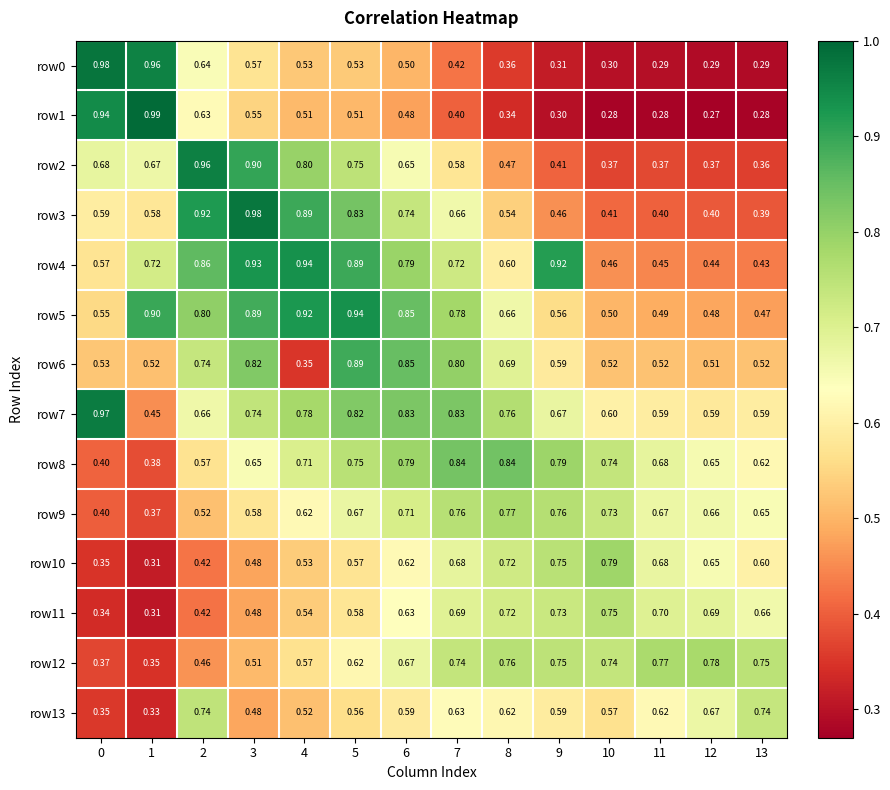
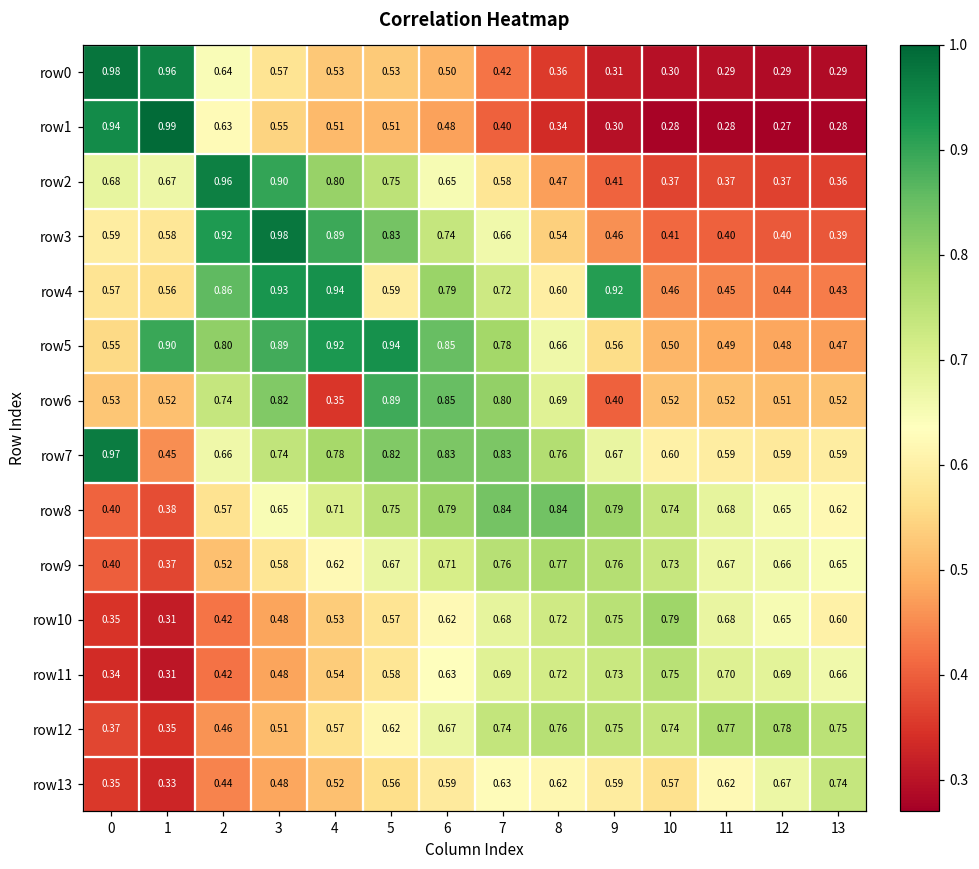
row4, 1: 0.72 -> 0.56
row4, 5: 0.89 -> 0.59
row6, 9: 0.59 -> 0.40
row13, 2: 0.74 -> 0.44
